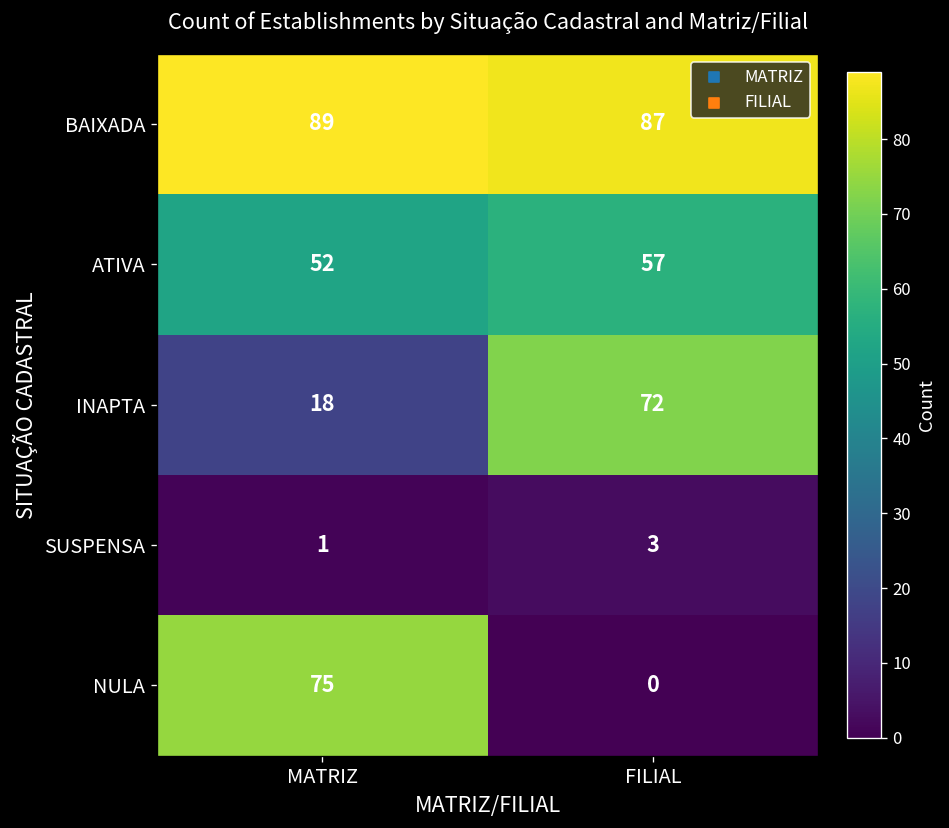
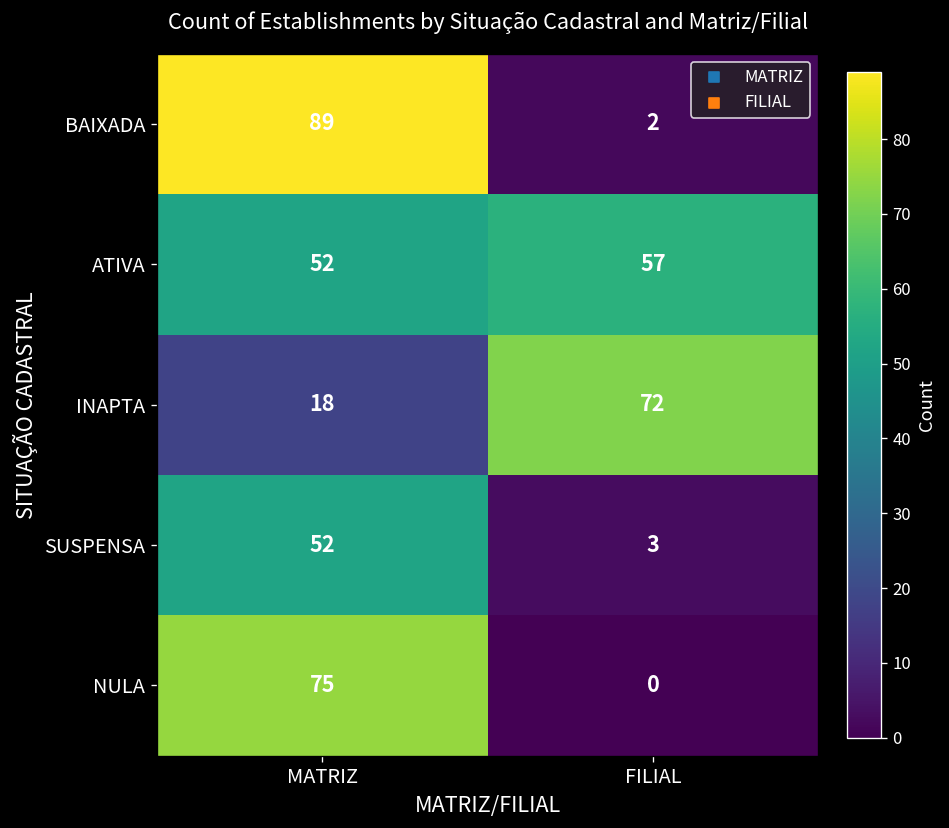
BAIXADA, FILIAL: 87 -> 2
SUSPENSA, MATRIZ: 1 -> 52
